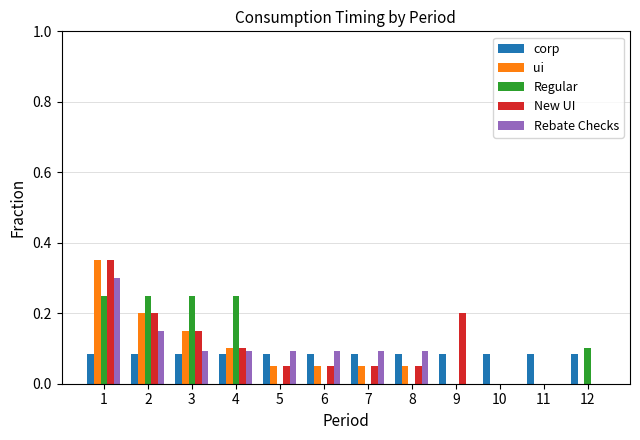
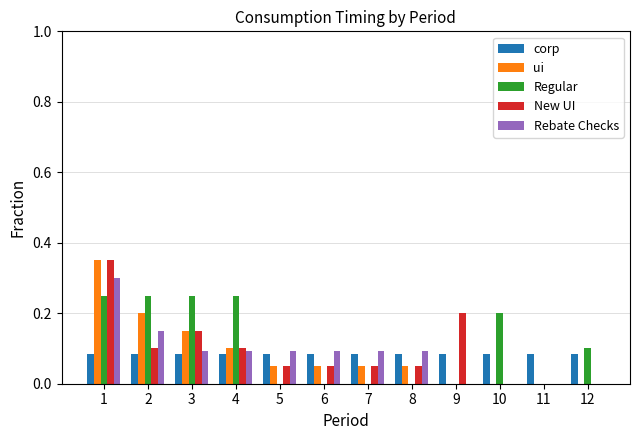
New UI, 2: 0.2 -> 0.1
Regular, 10: 0.0 -> 0.2
